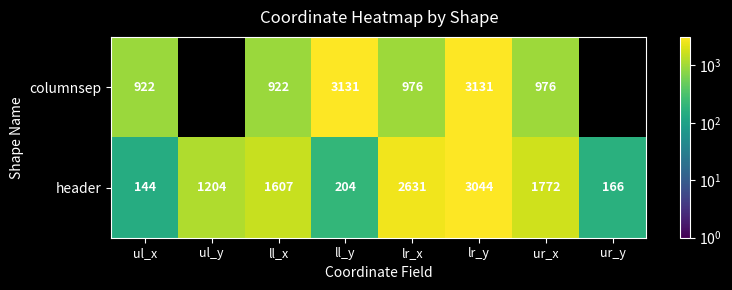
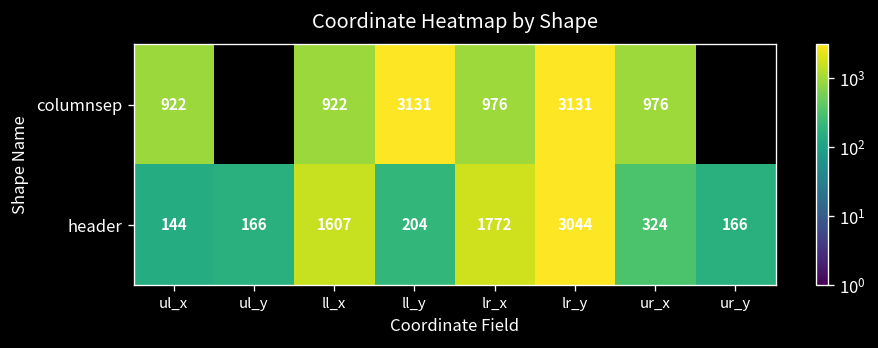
header, ul_y: 1204 -> 166
header, lr_x: 2631 -> 1772
header, ur_x: 1772 -> 324
